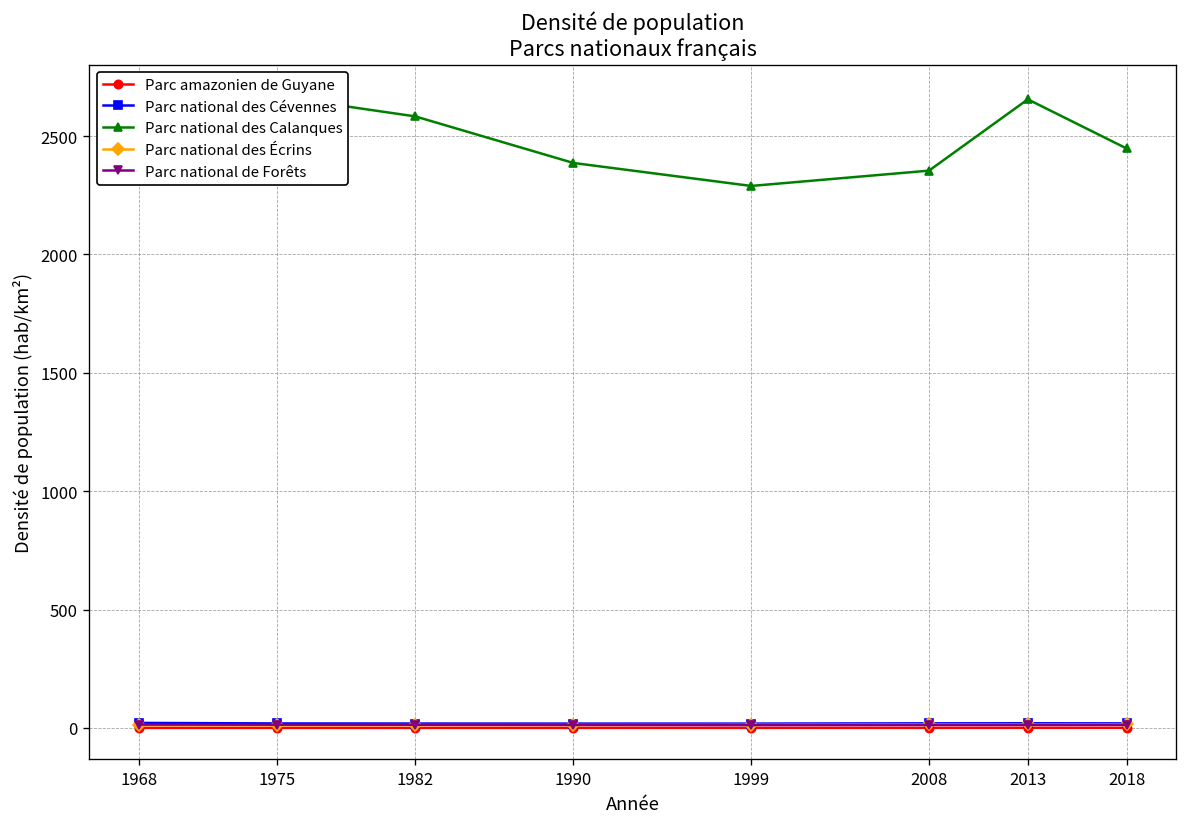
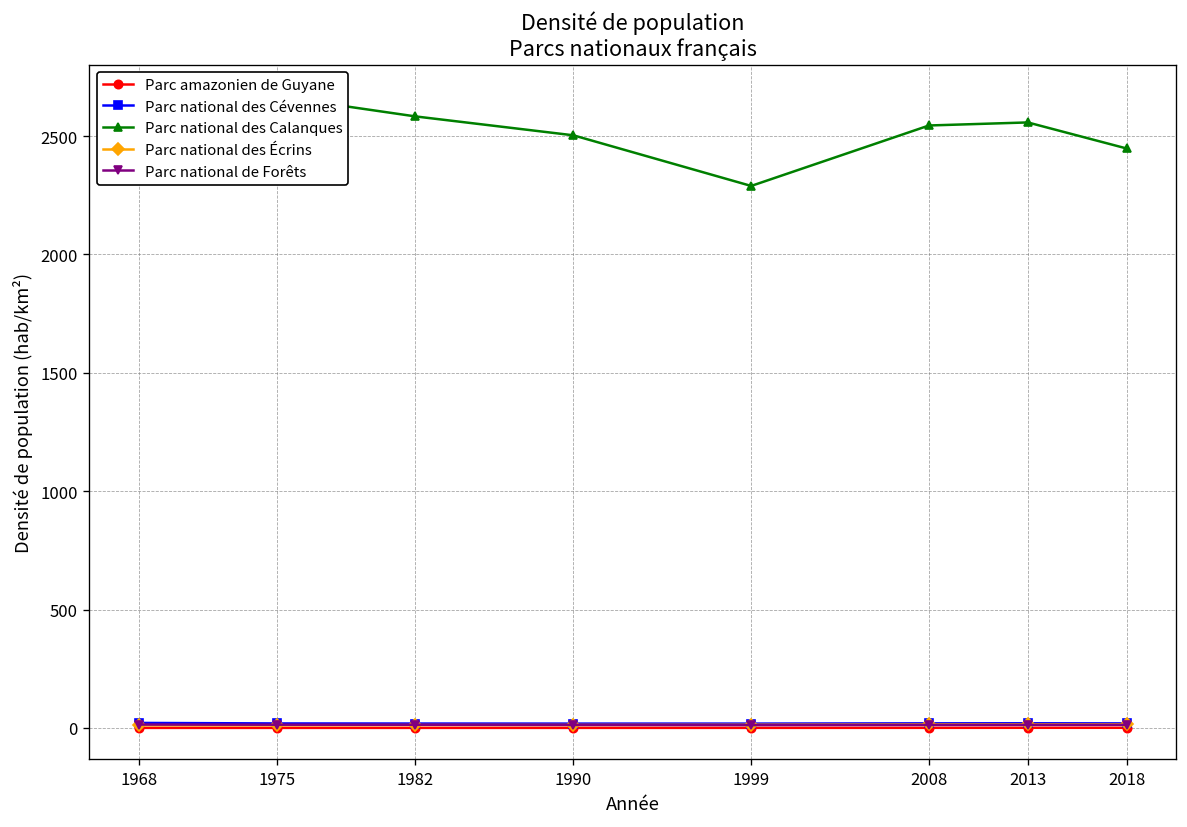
Parc national des Calanques, 1990: 2390 -> 2500
Parc national des Calanques, 2008: 2350 -> 2540
Parc national des Calanques, 2013: 2660 -> 2560
